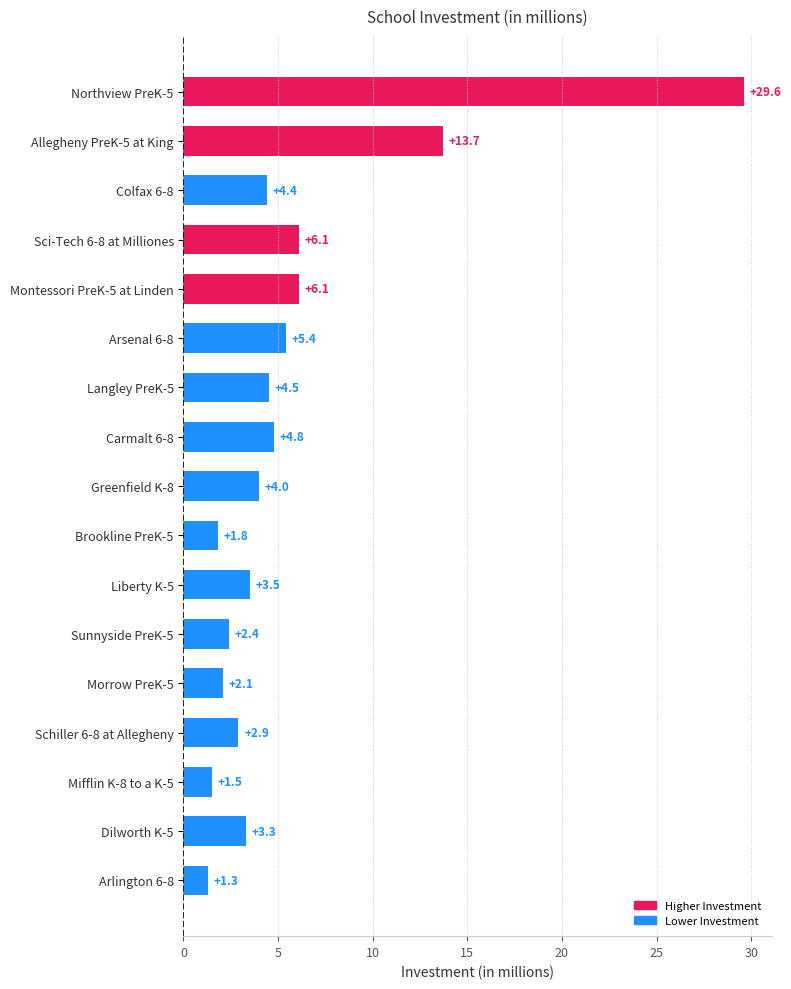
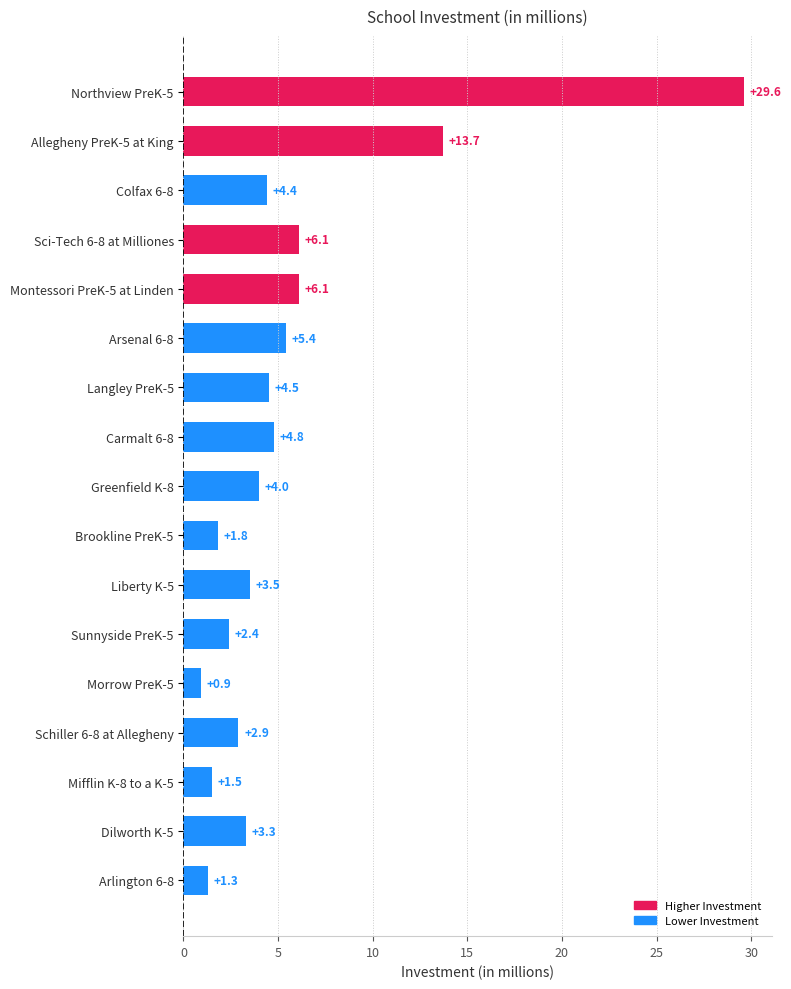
Morrow PreK-5: +2.1 -> +0.9
